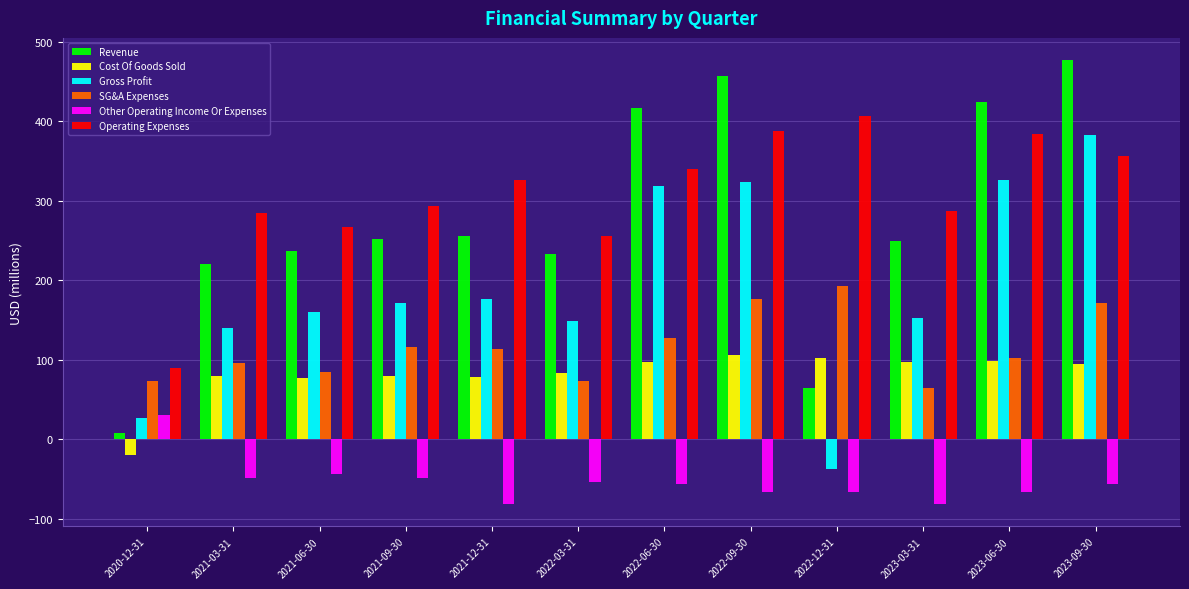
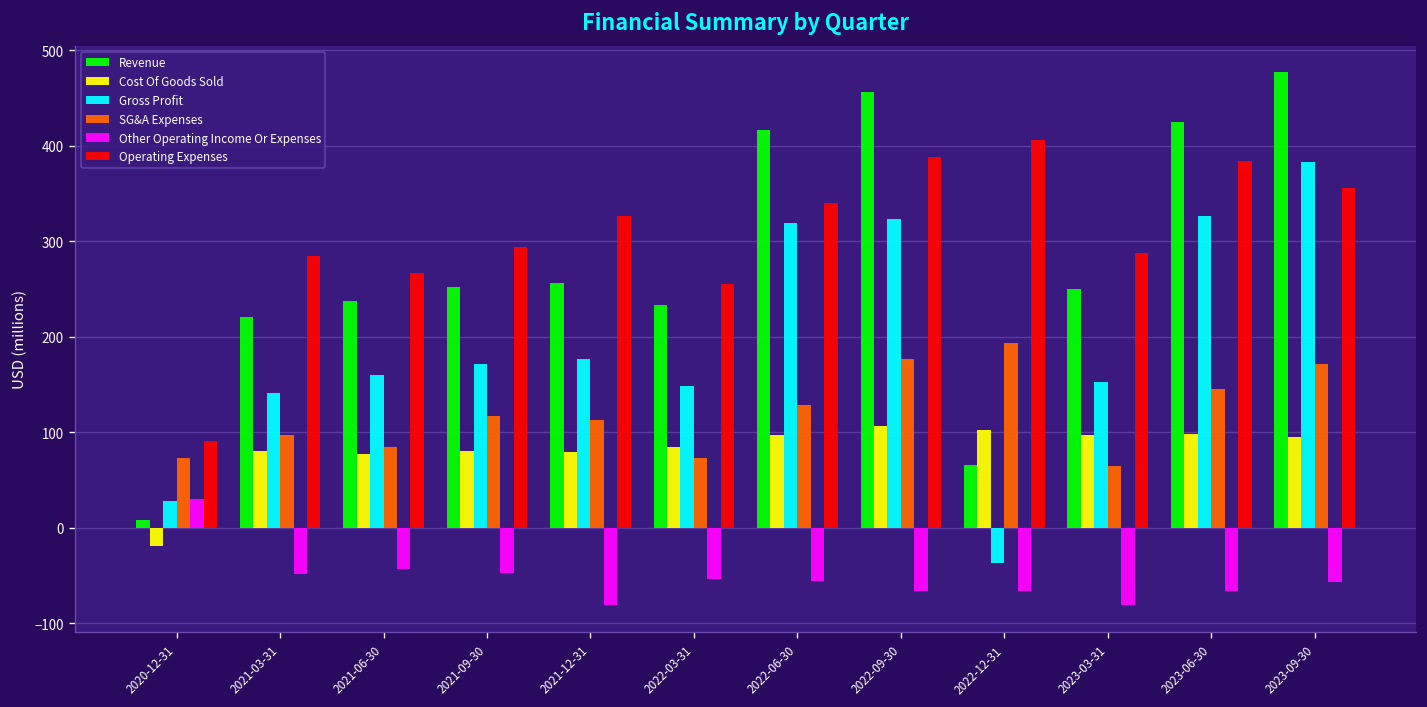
SG&A Expenses, 2023-06-30: 100 -> 140
